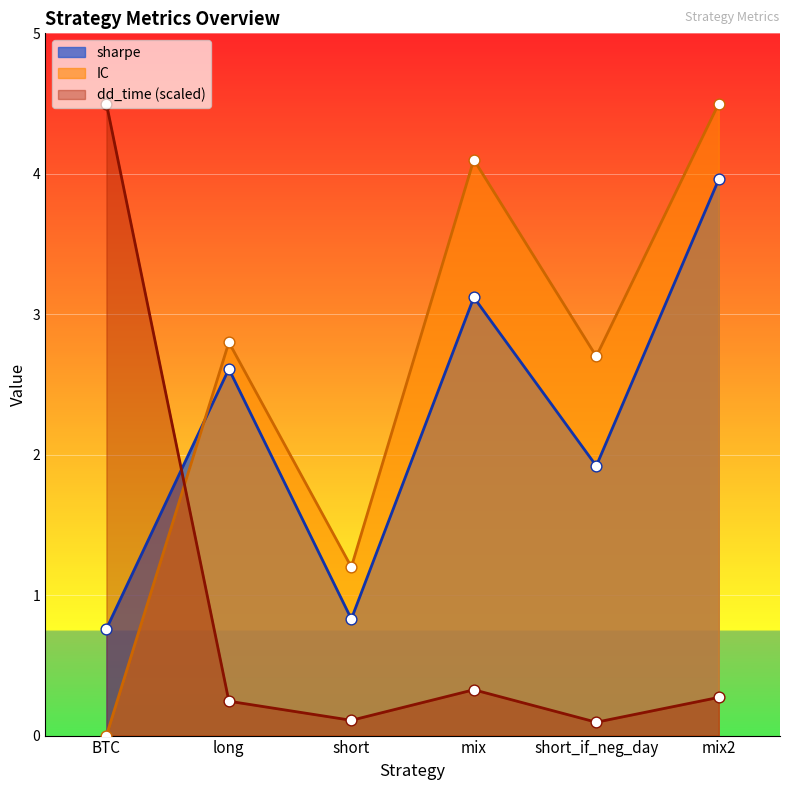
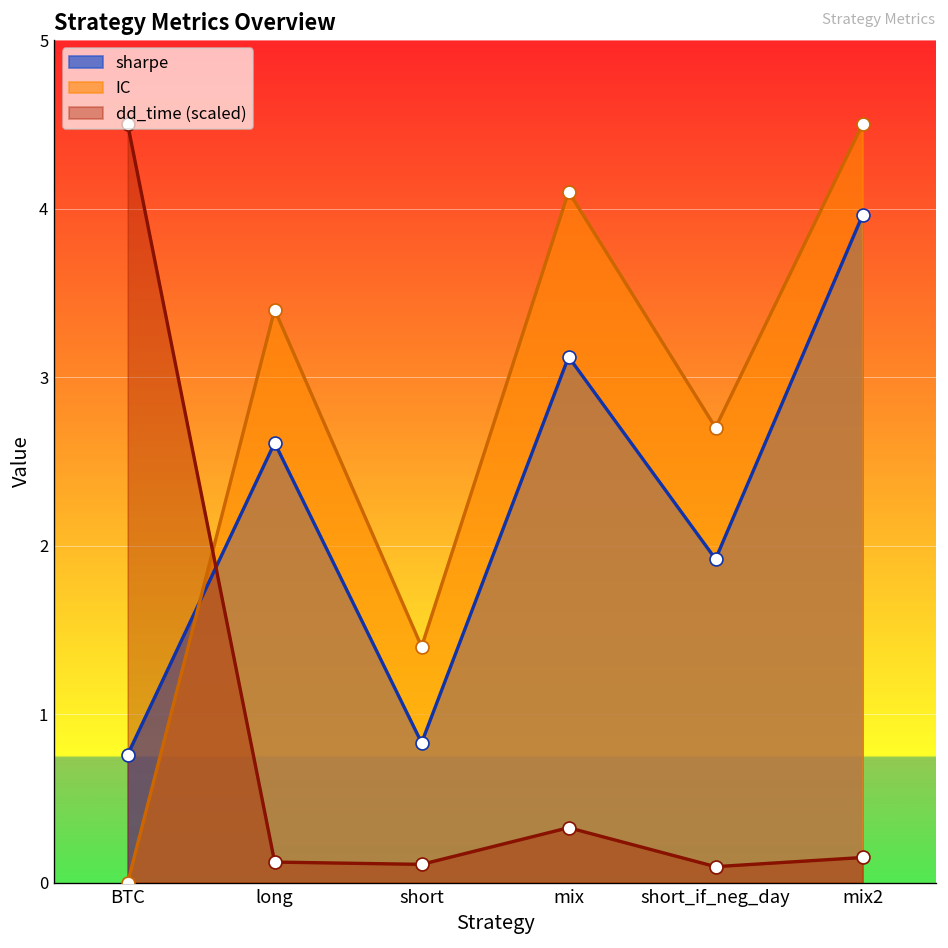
IC, long: 2.8 -> 3.4
dd_time (scaled), long: 0.24 -> 0.12
IC, short: 1.2 -> 1.4
dd_time (scaled), mix2: 0.27 -> 0.15
